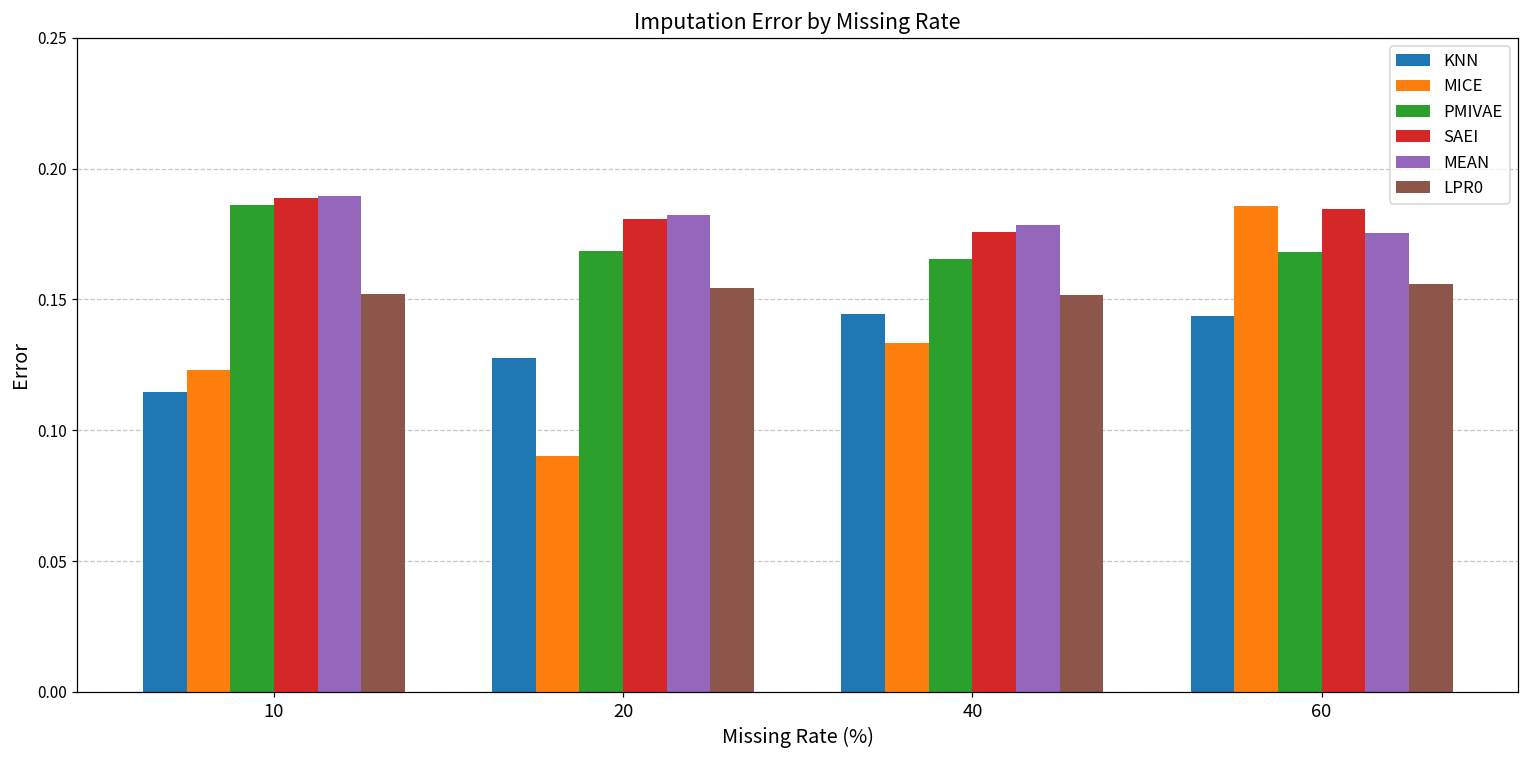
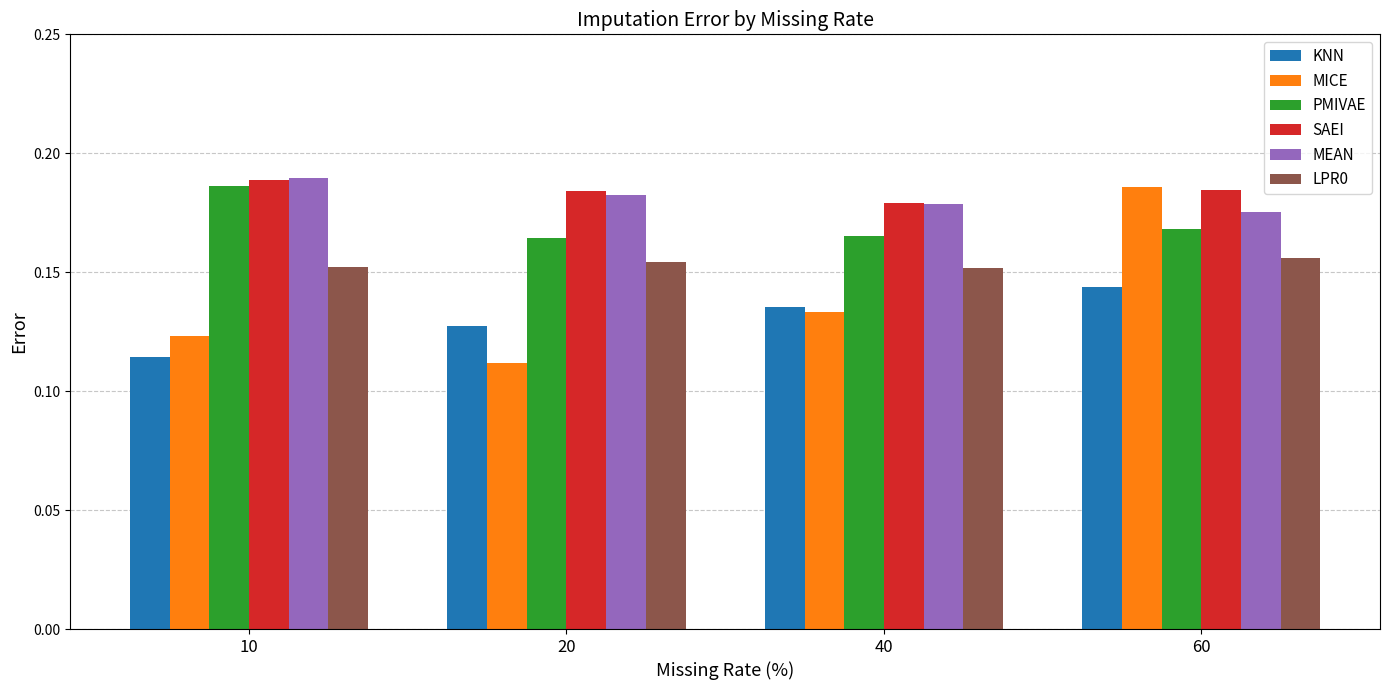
MICE, 20: 0.090 -> 0.112
PMIVAE, 20: 0.169 -> 0.164
SAEI, 20: 0.181 -> 0.184
KNN, 40: 0.144 -> 0.135
SAEI, 40: 0.176 -> 0.179
